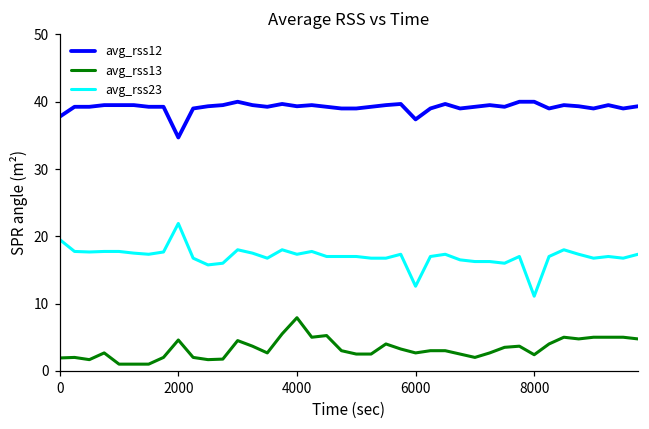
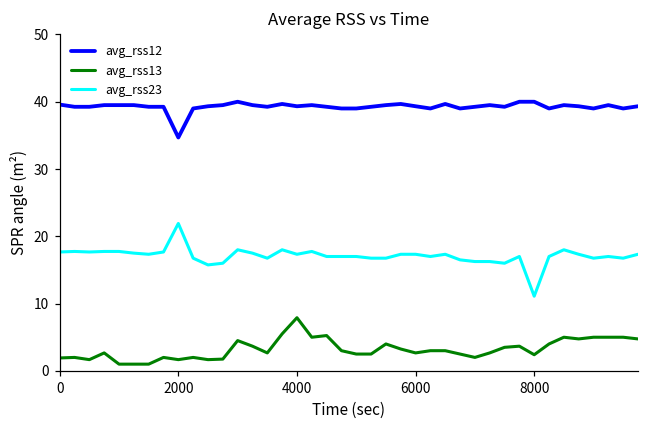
avg_rss12, 0: 38 -> 40
avg_rss23, 0: 20 -> 18
avg_rss13, 2000: 5 -> 2
avg_rss12, 6000: 37 -> 39
avg_rss23, 6000: 13 -> 17
